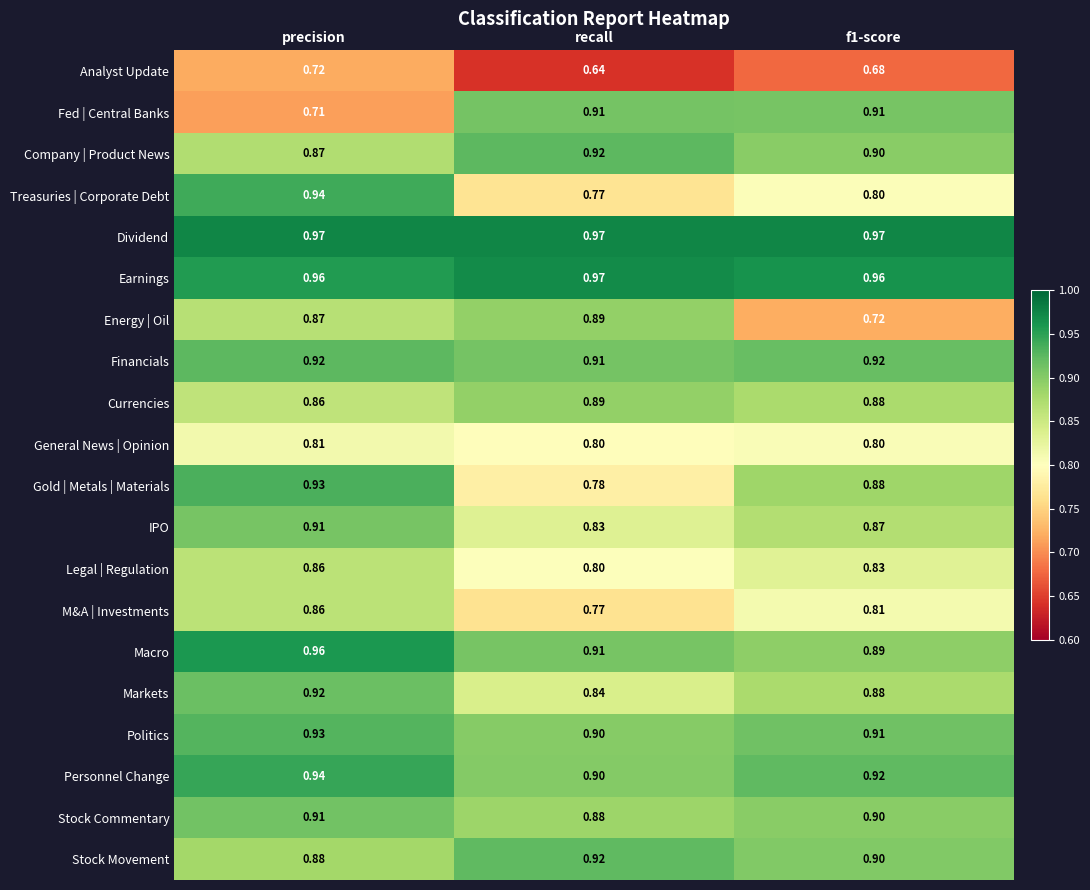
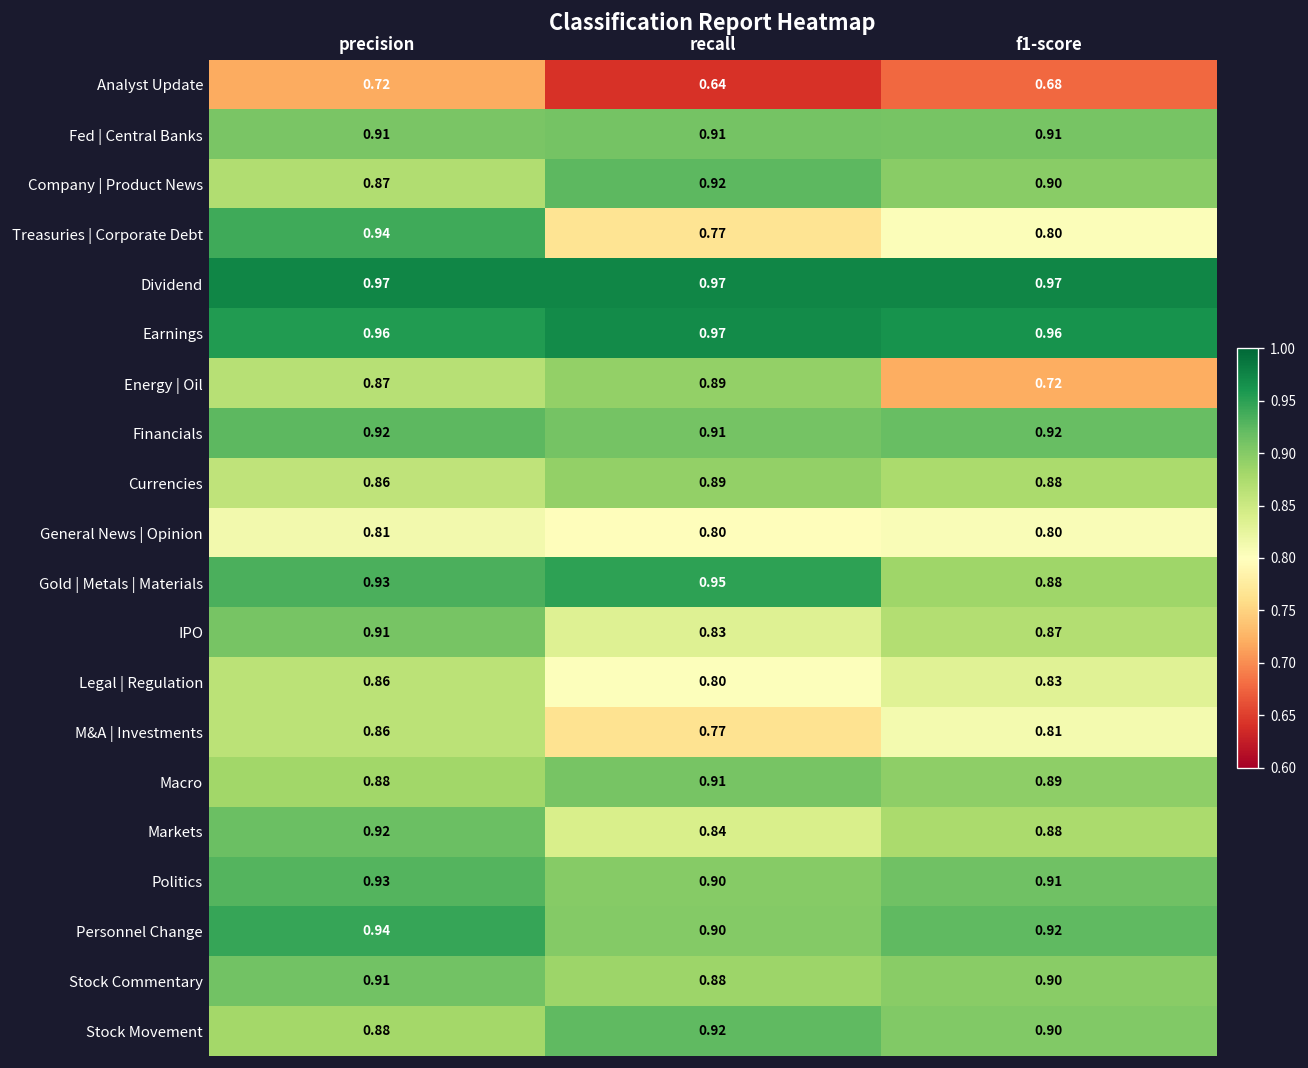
Fed | Central Banks, precision: 0.71 -> 0.91
Gold | Metals | Materials, recall: 0.78 -> 0.95
Macro, precision: 0.96 -> 0.88
